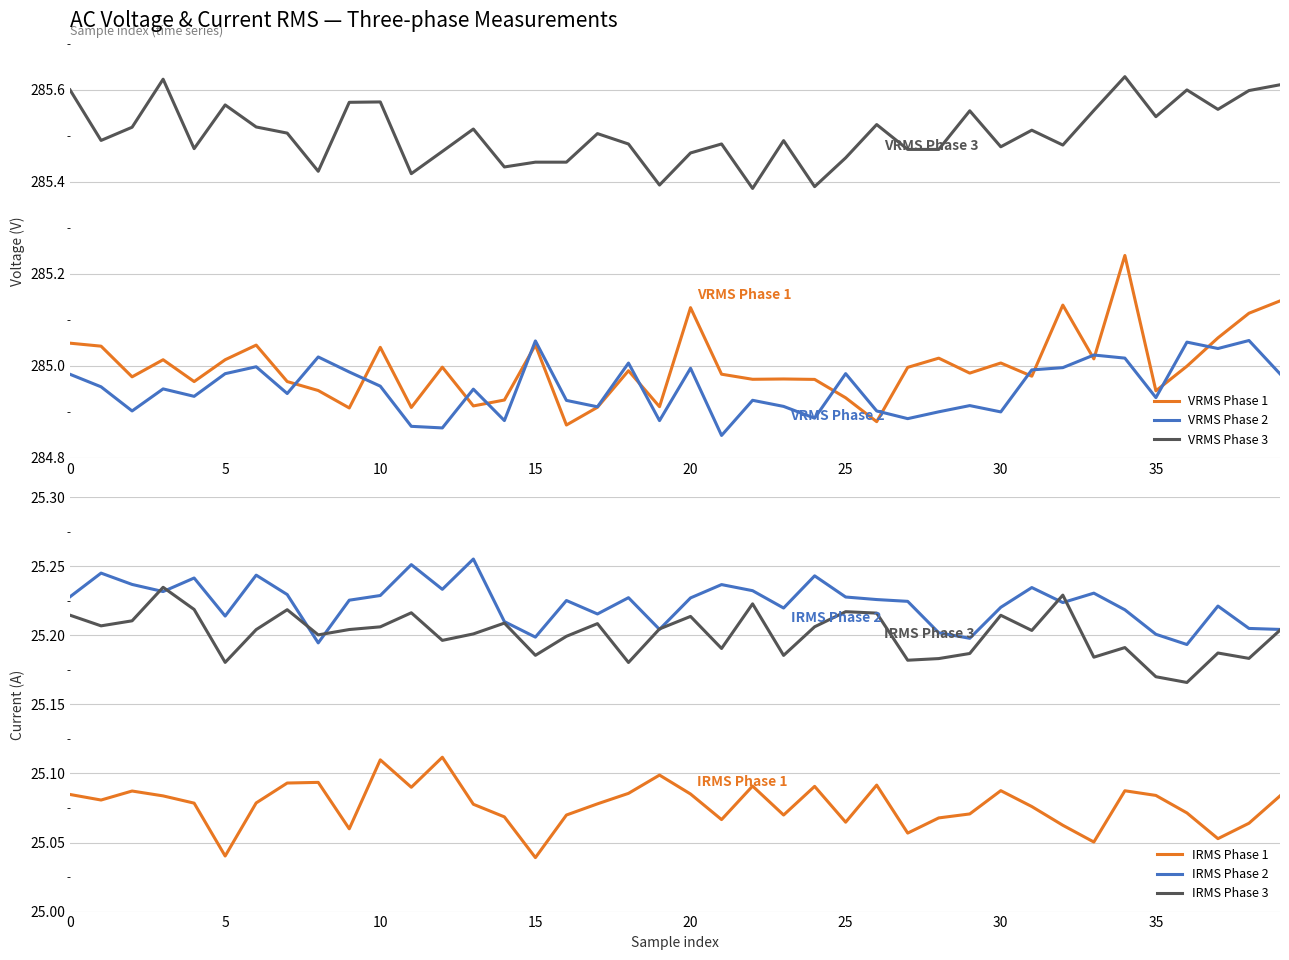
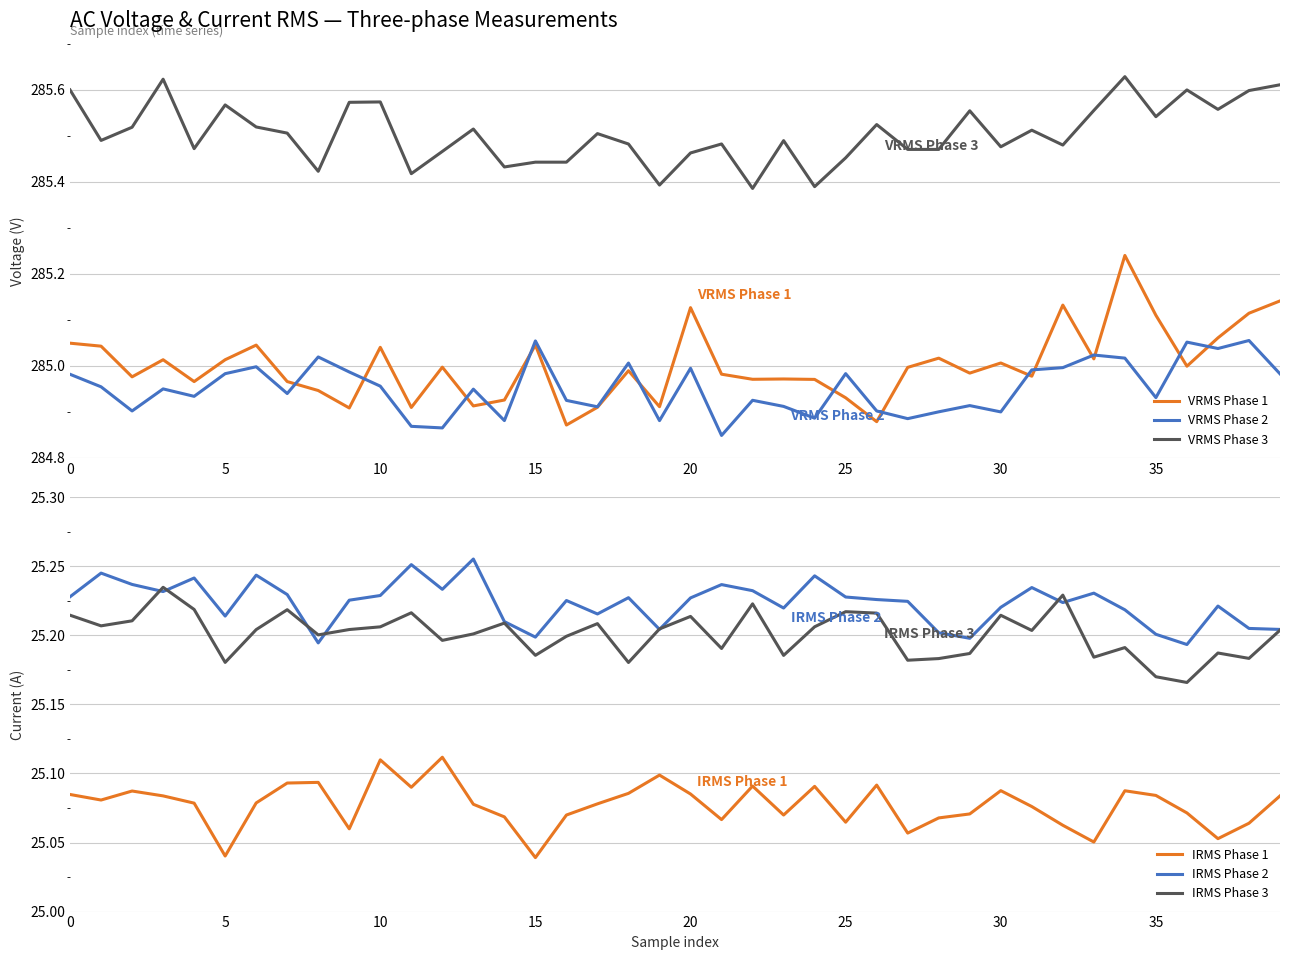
AC Voltage & Current RMS — Three-phase Measurements, VRMS Phase 1, 35: 284.95 -> 285.11
